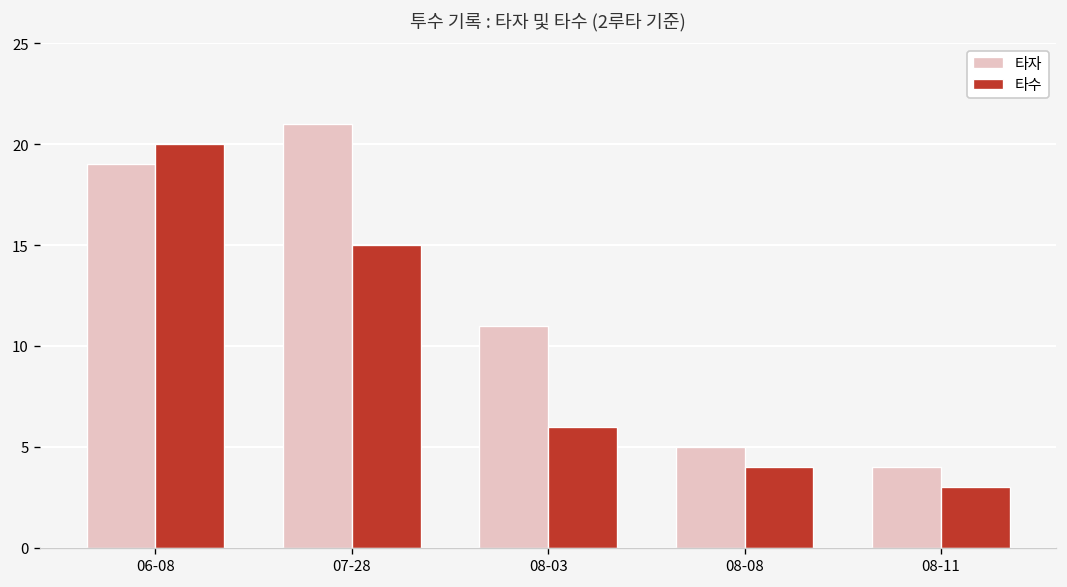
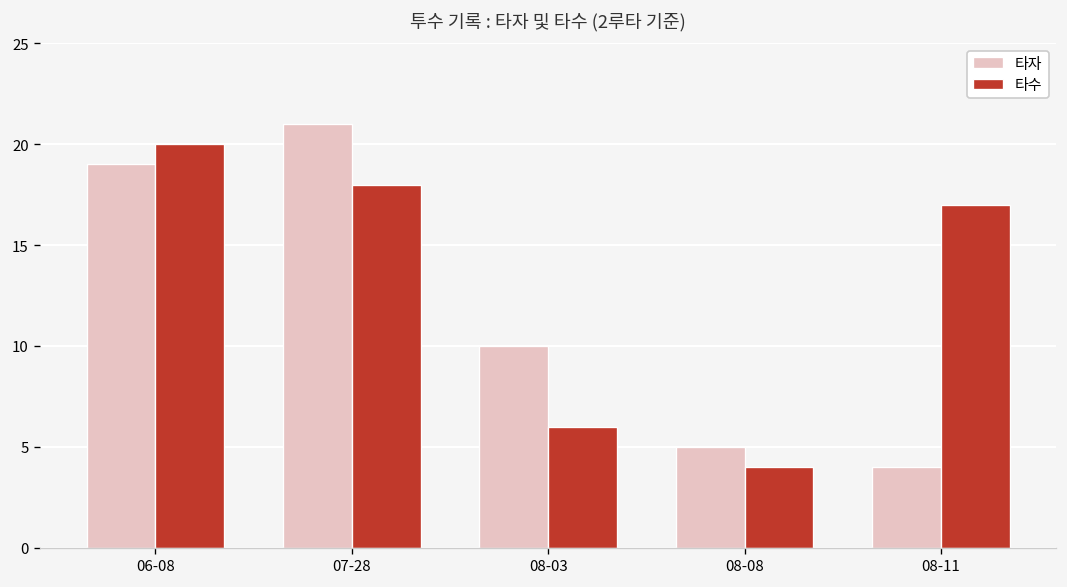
타수, 07-28: 15 -> 18
타자, 08-03: 11 -> 10
타수, 08-11: 3 -> 17
